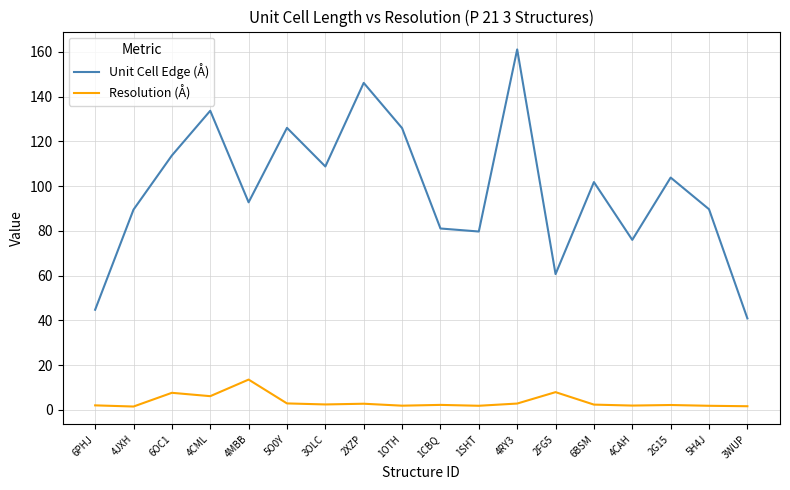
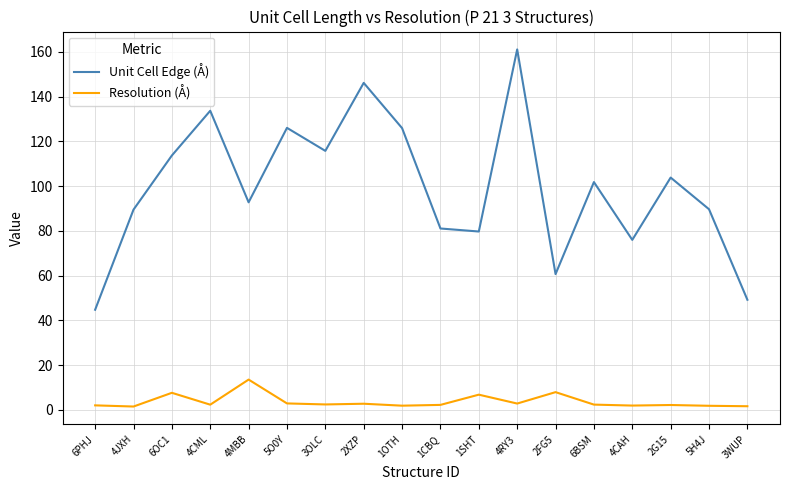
Resolution (Å), 4CML: 6 -> 2
Unit Cell Edge (Å), 3OLC: 109 -> 116
Resolution (Å), 1SHT: 2 -> 7
Unit Cell Edge (Å), 3WUP: 41 -> 49
